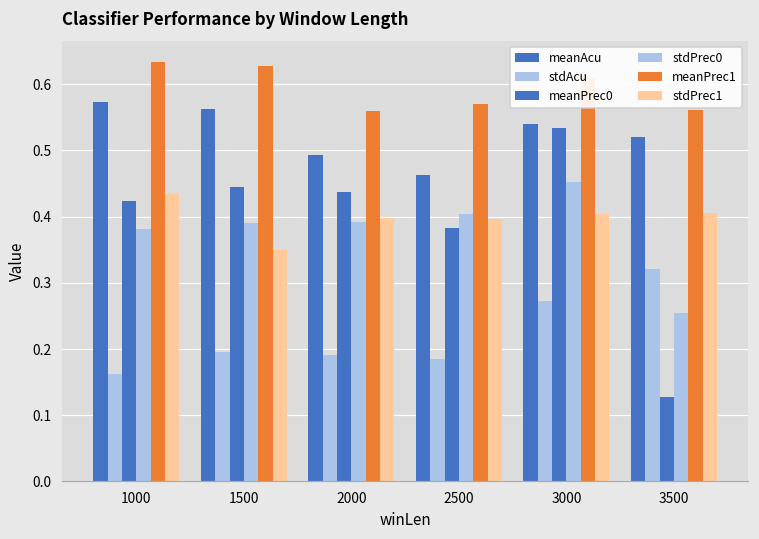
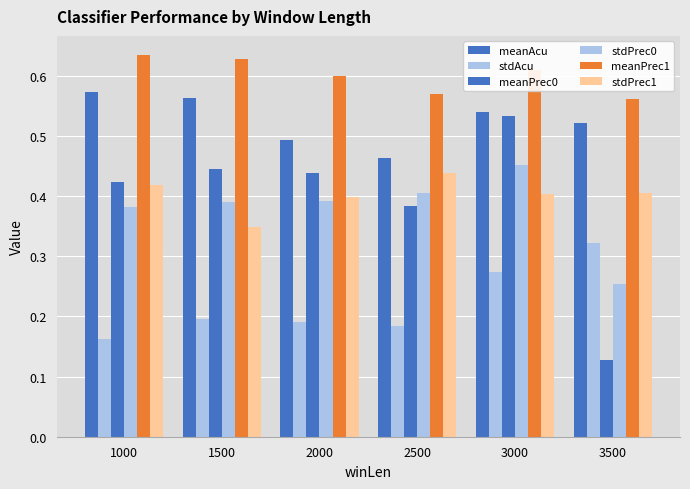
stdPrec1, 1000: 0.43 -> 0.42
meanPrec1, 2000: 0.56 -> 0.60
stdPrec1, 2500: 0.40 -> 0.44
